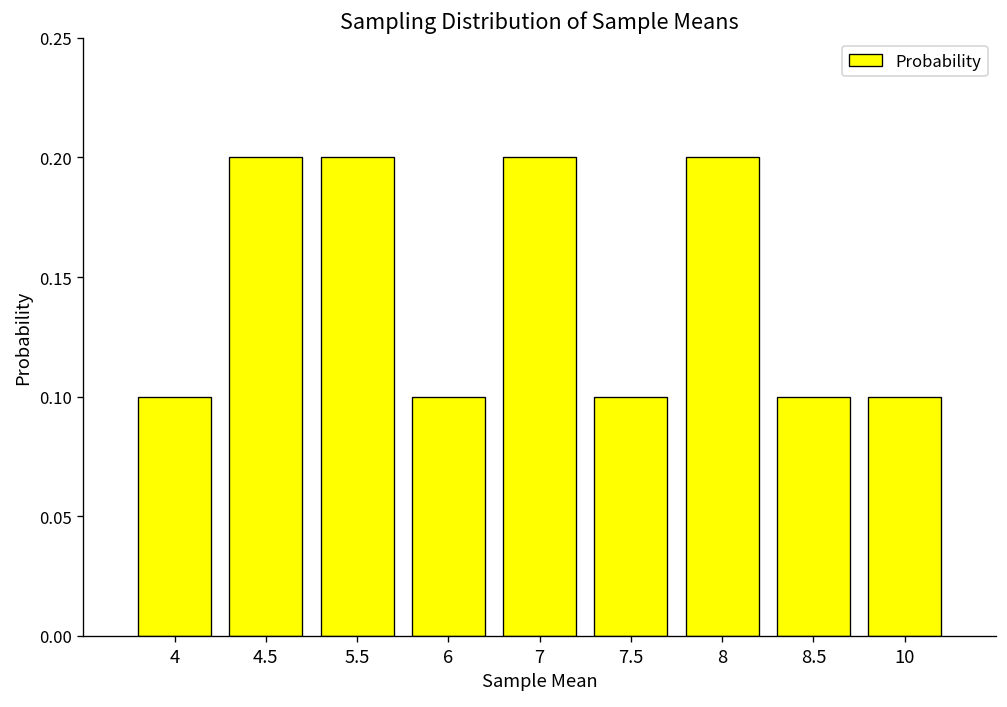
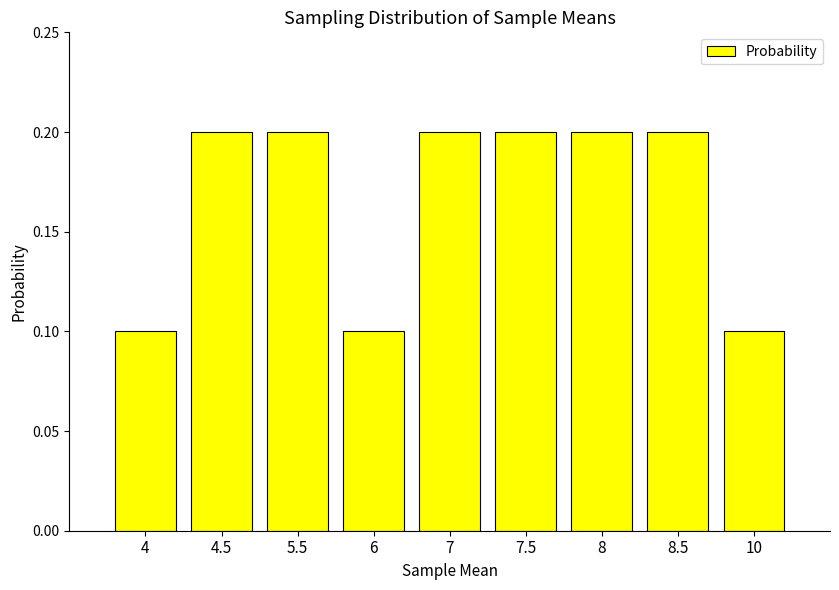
7.5: 0.1 -> 0.2
8.5: 0.1 -> 0.2
